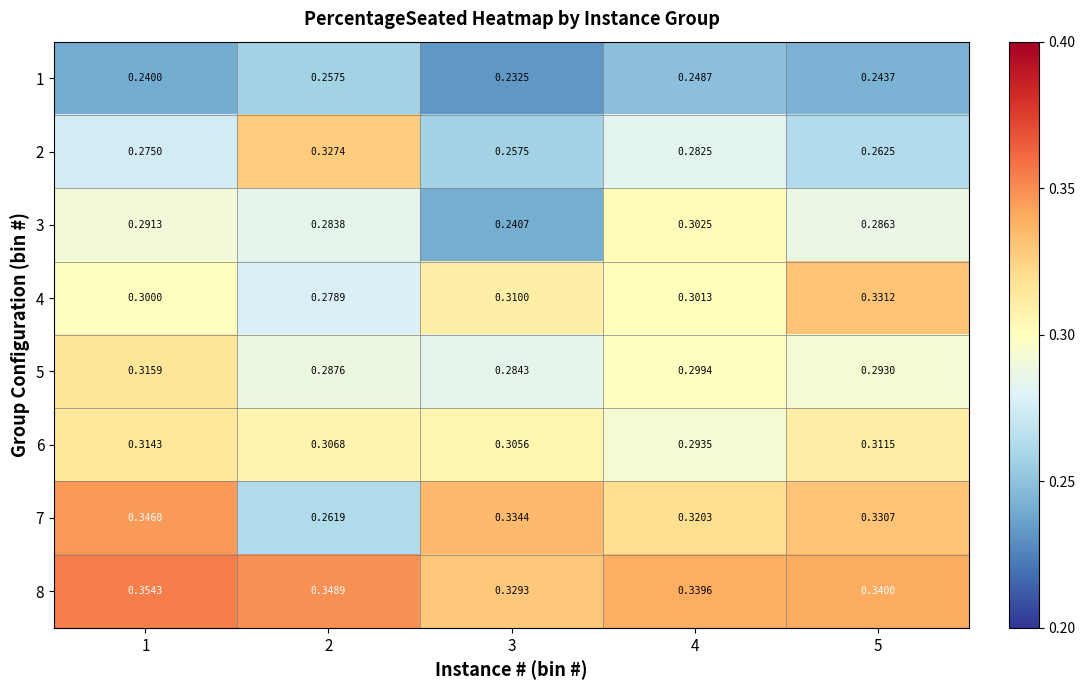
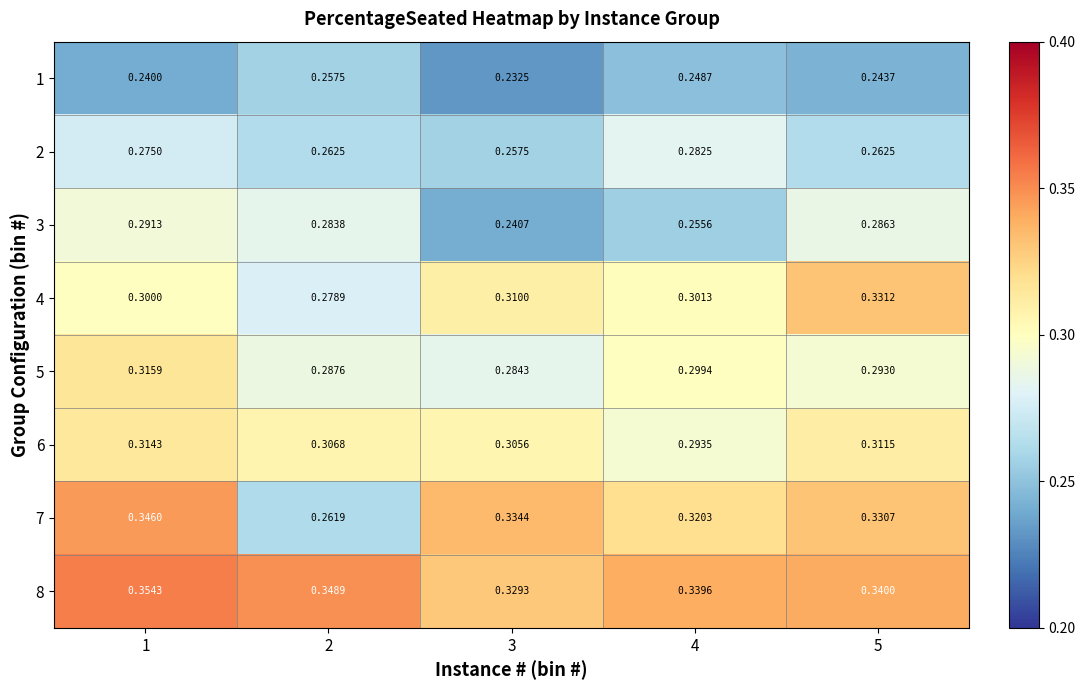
2, 2: 0.3274 -> 0.2625
3, 4: 0.3025 -> 0.2556
